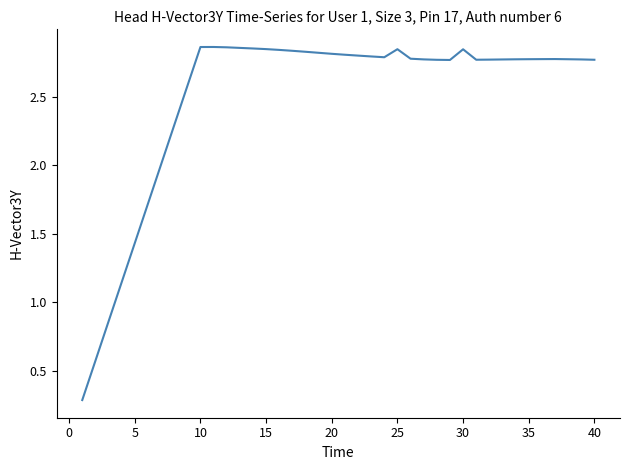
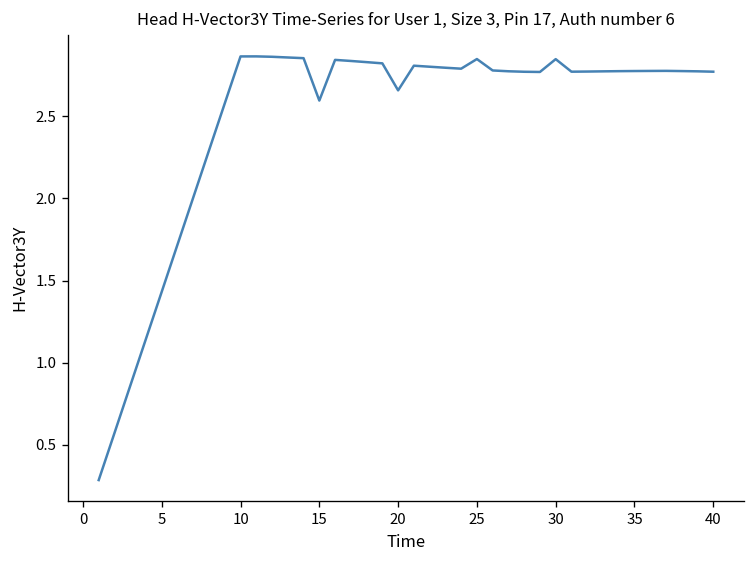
15: 2.85 -> 2.60
20: 2.82 -> 2.66
